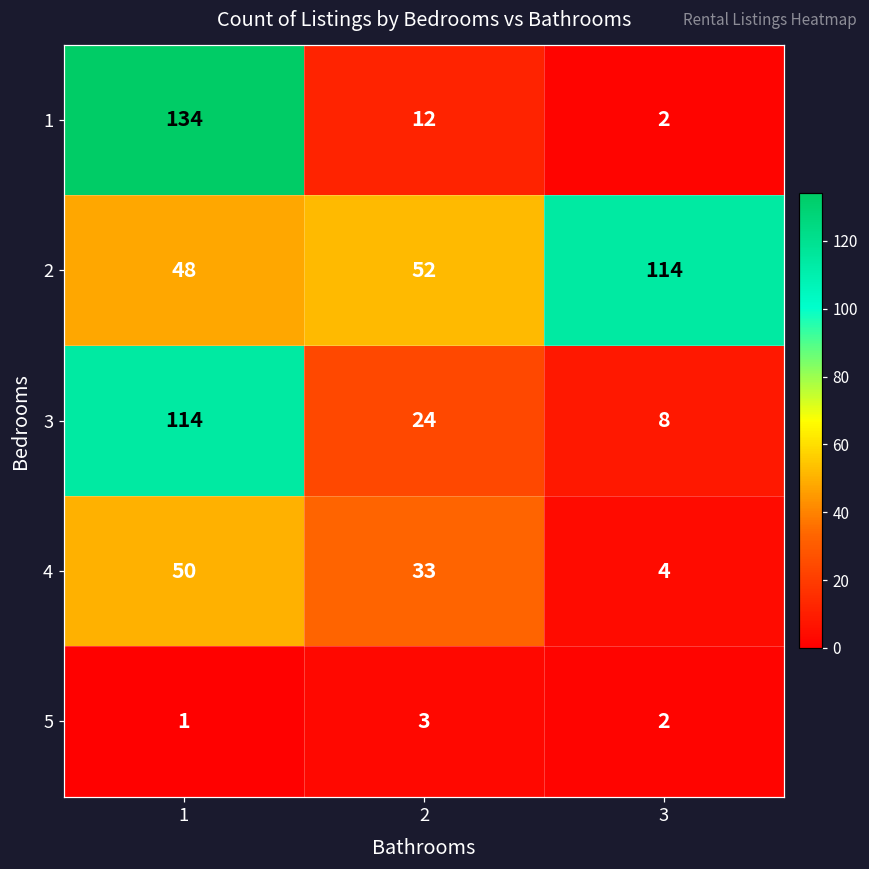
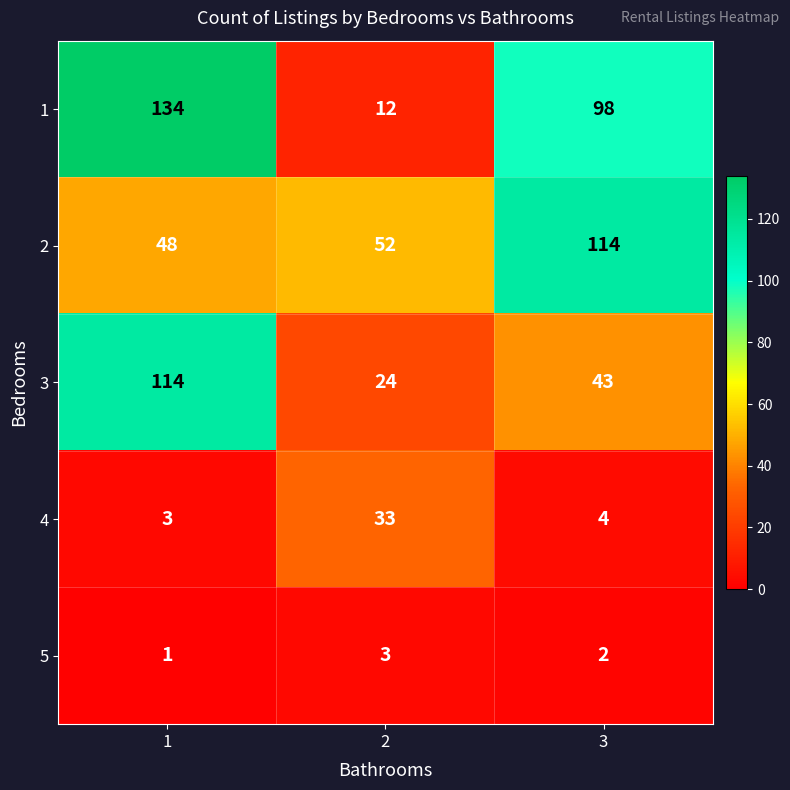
1, 3: 2 -> 98
3, 3: 8 -> 43
4, 1: 50 -> 3
